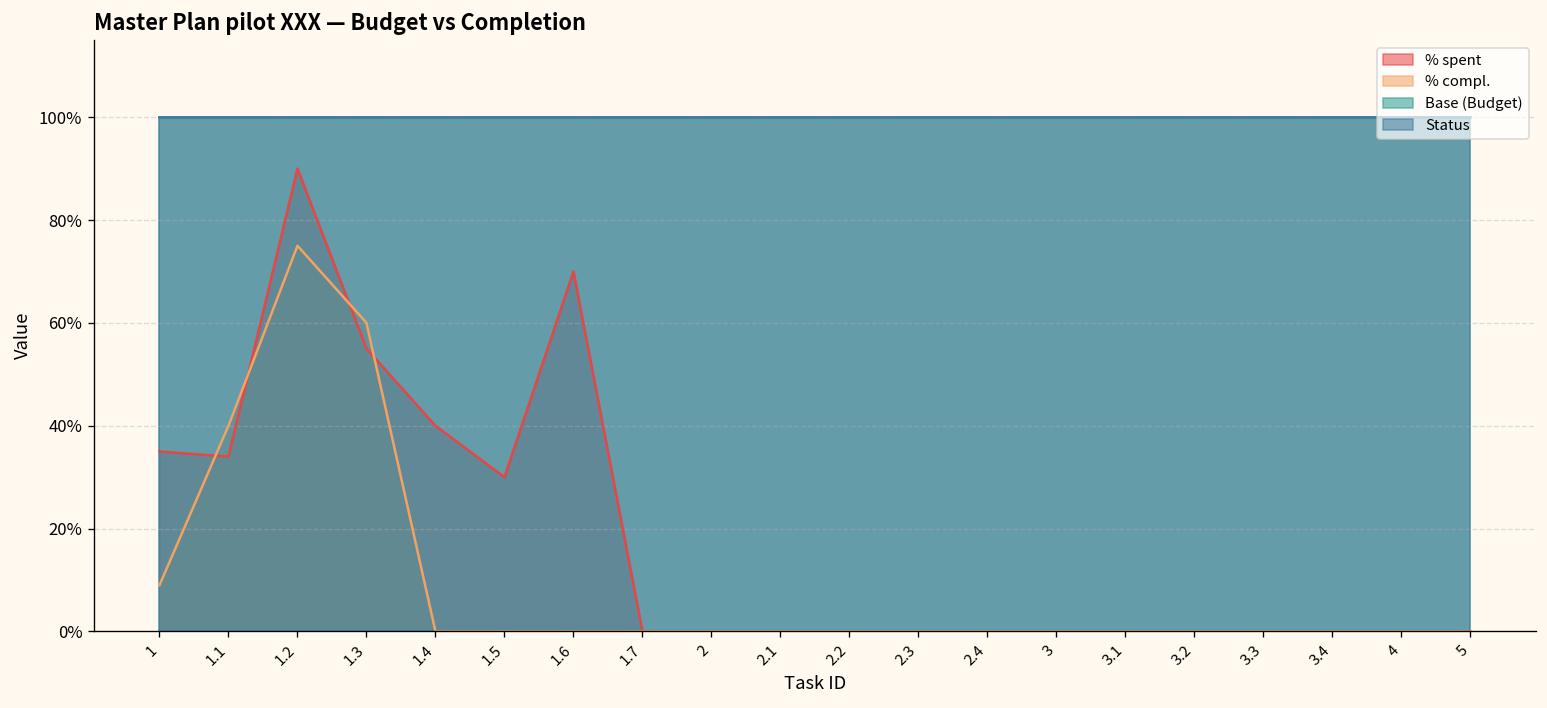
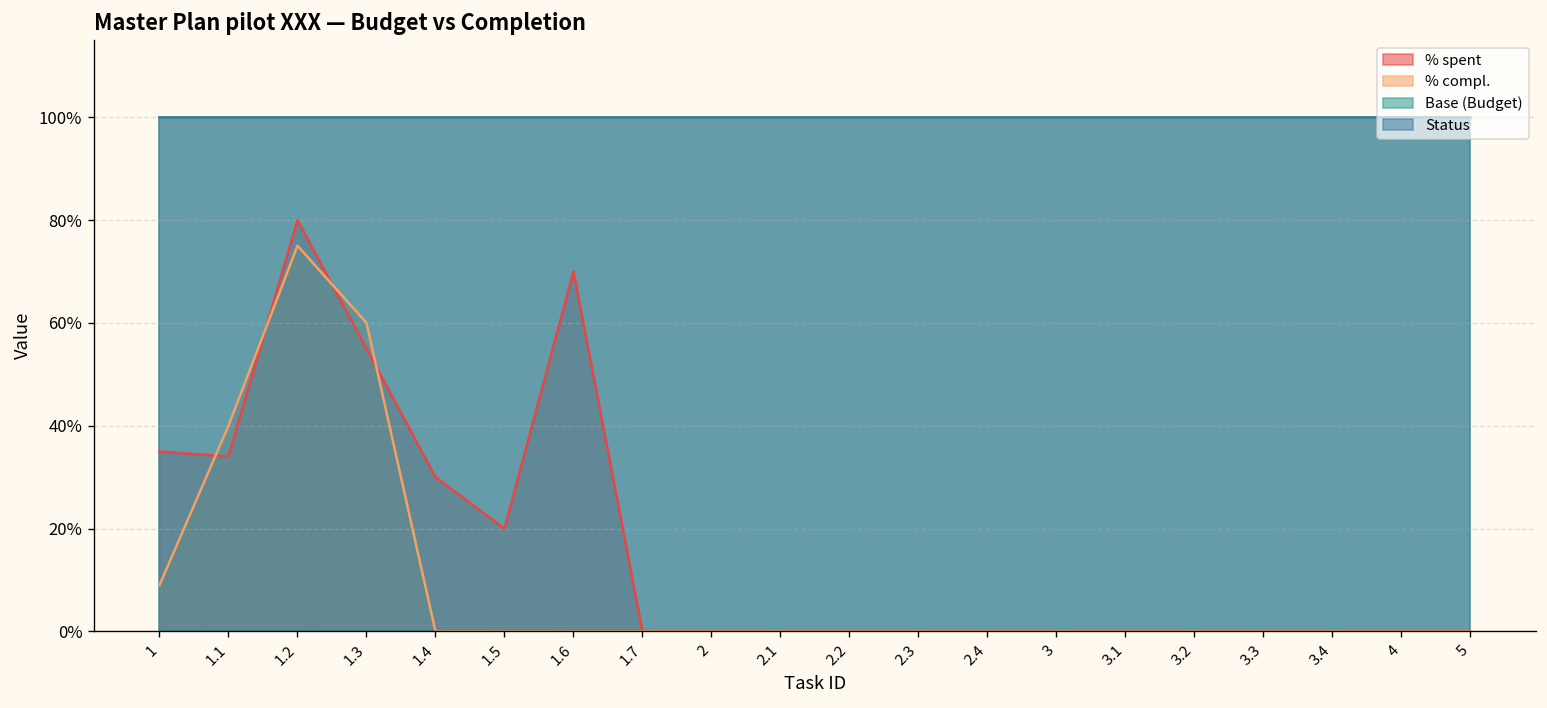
% spent, 1.2: 90% -> 80%
% spent, 1.4: 40% -> 30%
% spent, 1.5: 30% -> 20%
